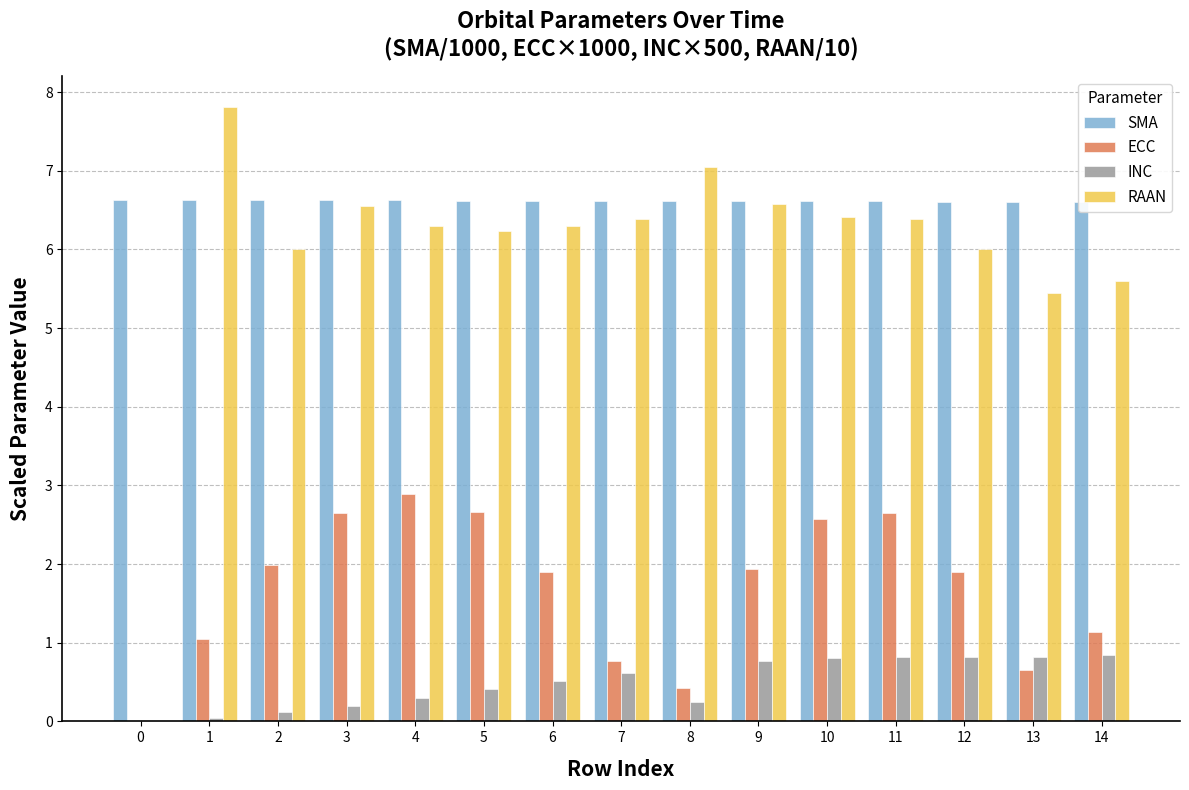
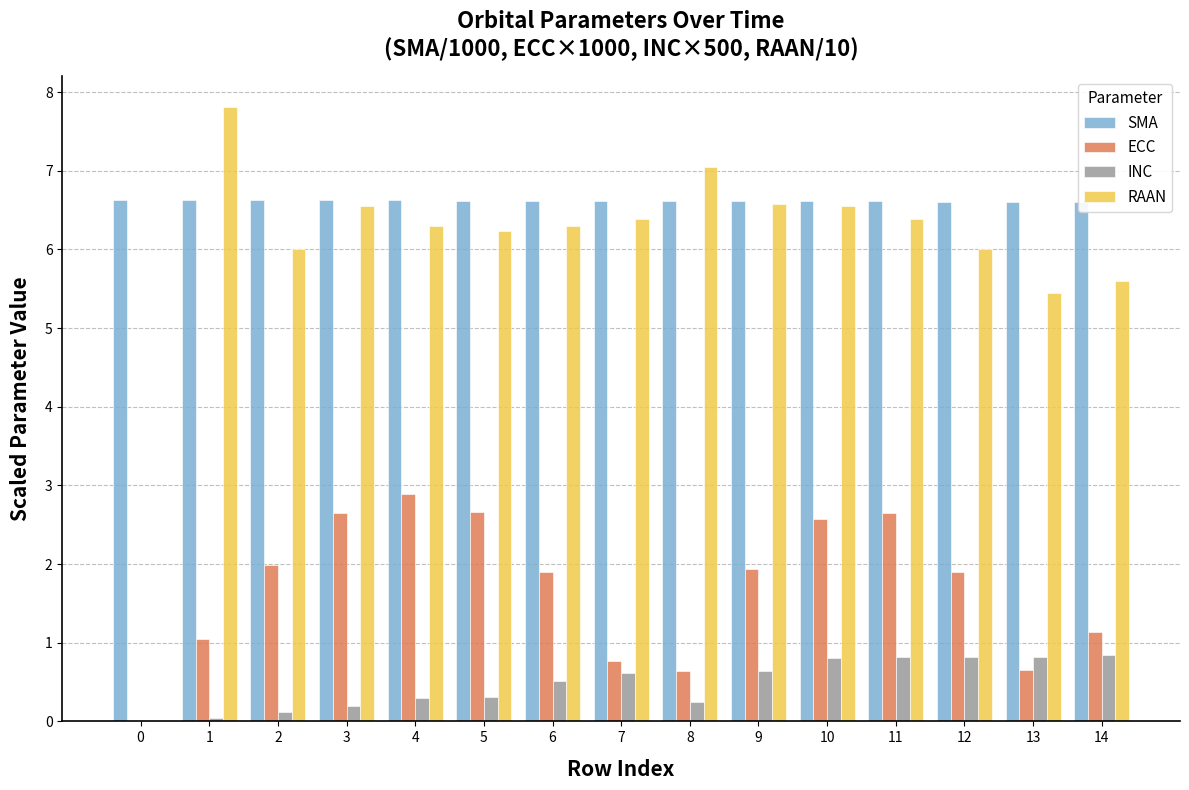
INC, 5: 0.4 -> 0.3
ECC, 8: 0.4 -> 0.6
INC, 9: 0.8 -> 0.6
RAAN, 10: 6.4 -> 6.6
